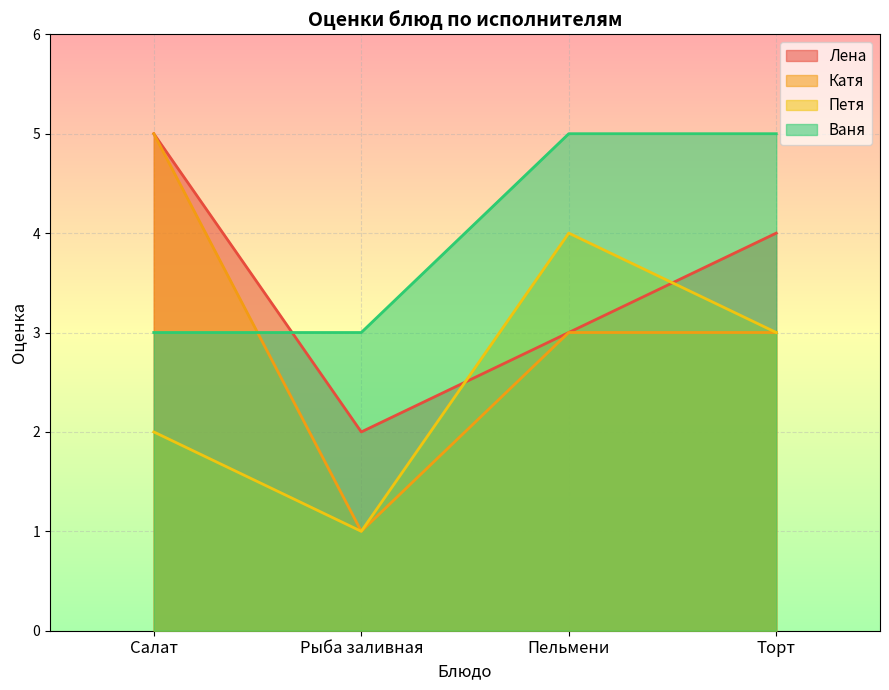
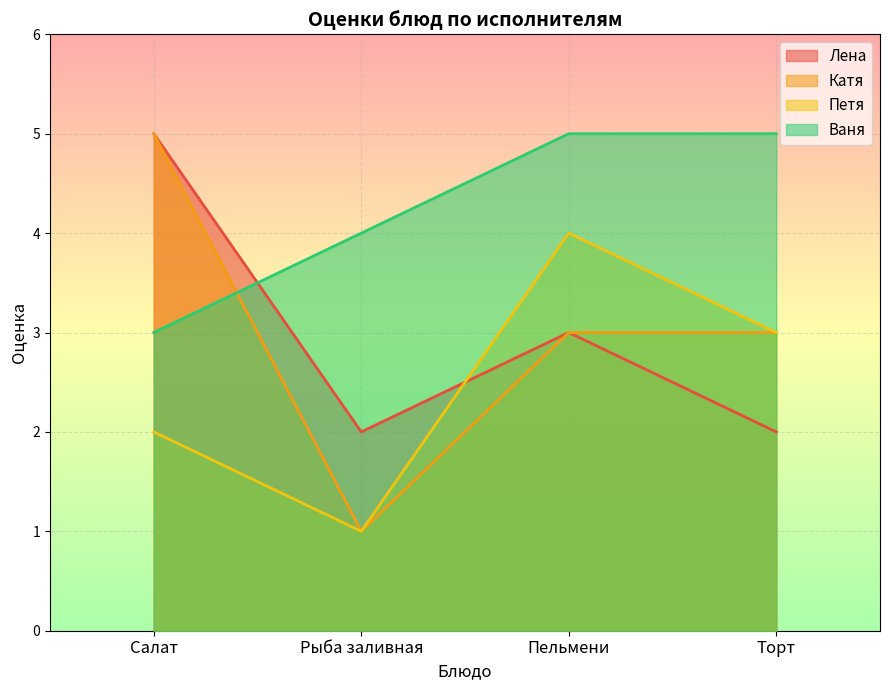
Ваня, Рыба заливная: 3 -> 4
Лена, Торт: 4 -> 2
